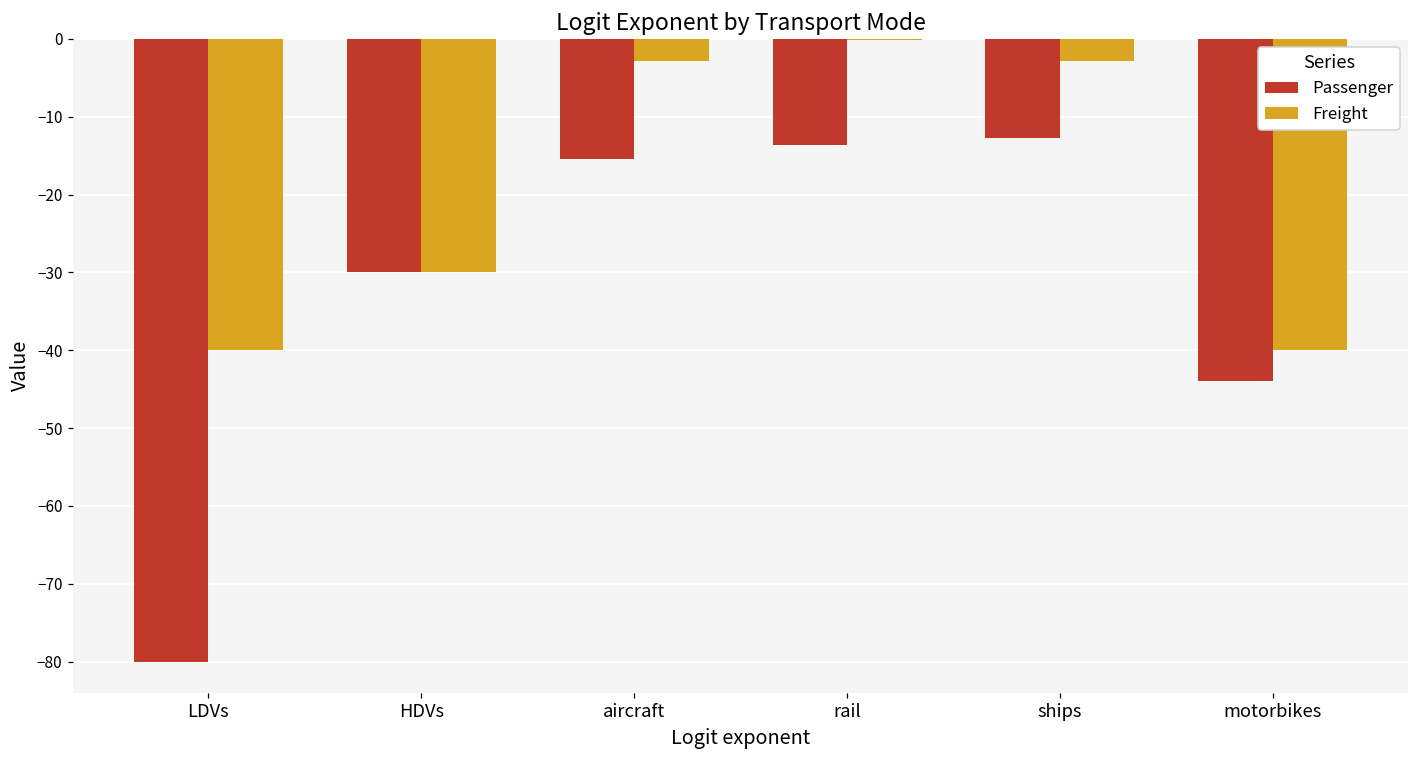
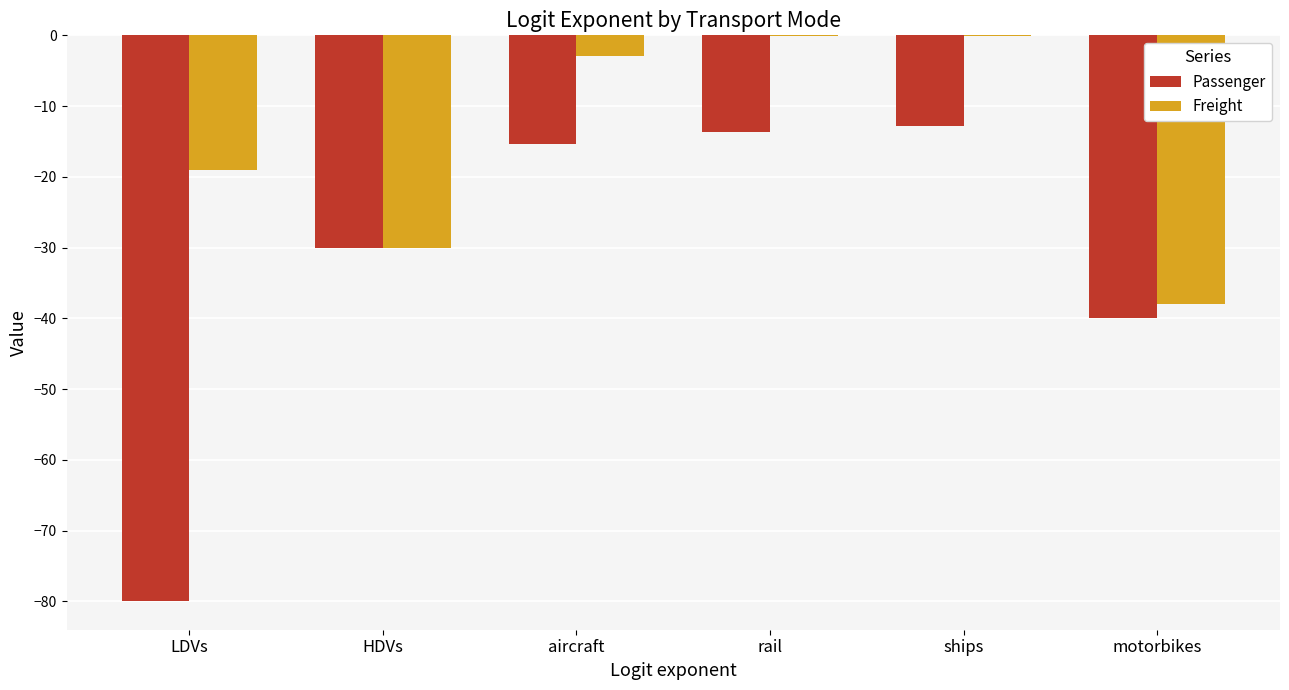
Freight, LDVs: -40 -> -19
Freight, ships: -3 -> 0
Passenger, motorbikes: -44 -> -40
Freight, motorbikes: -40 -> -38
